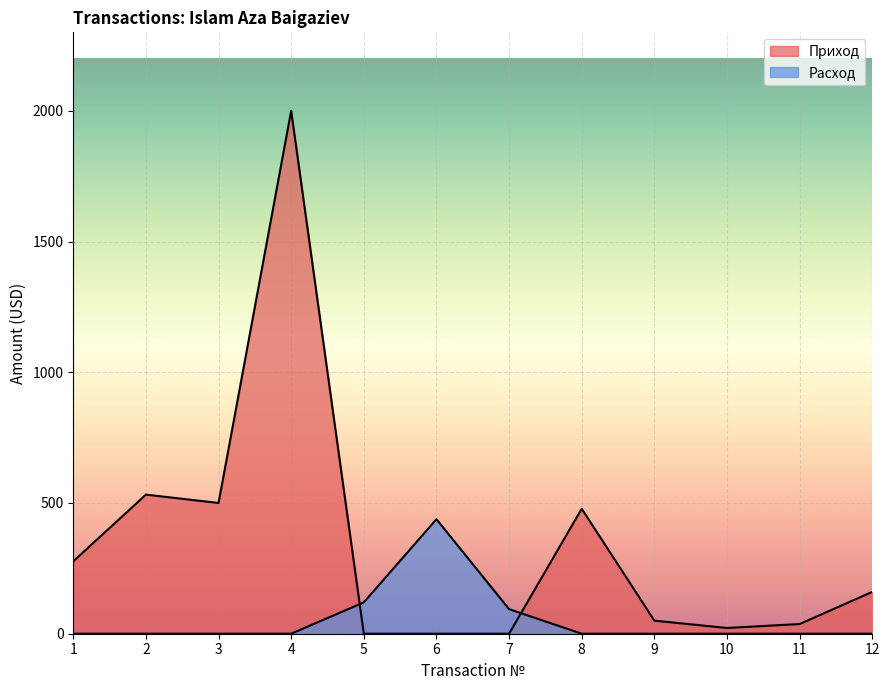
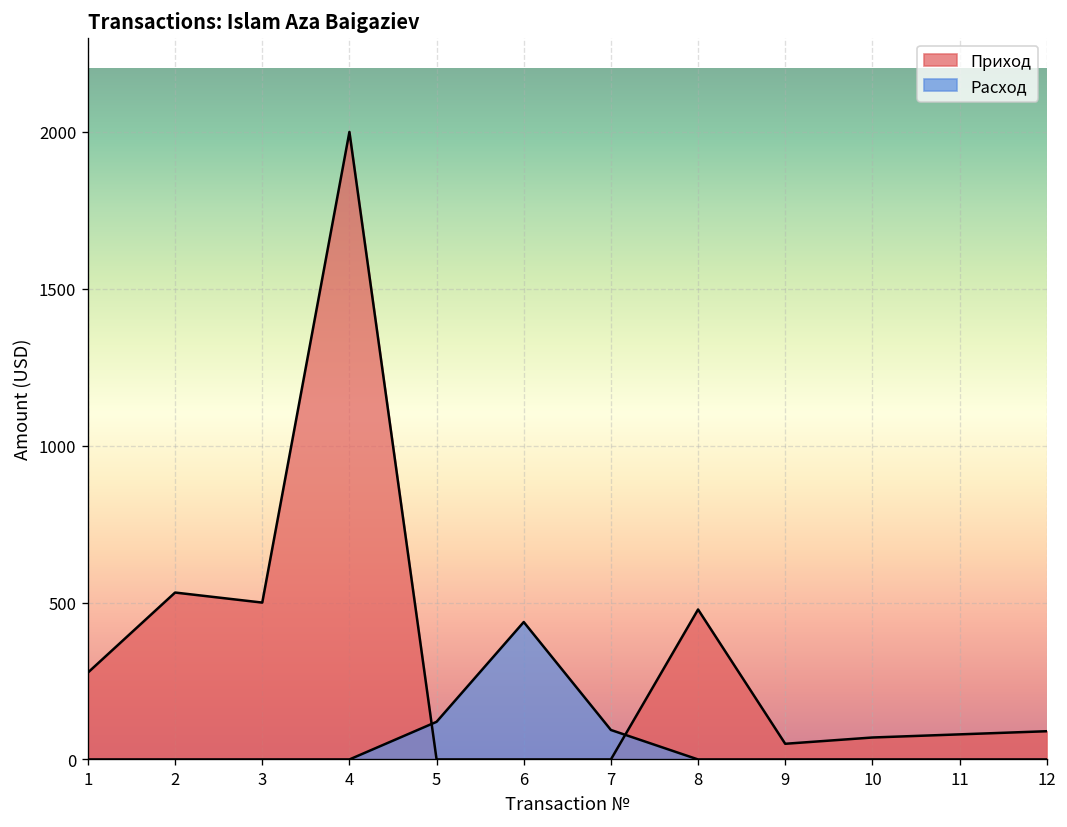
Приход, 10: 20 -> 70
Приход, 11: 40 -> 80
Приход, 12: 160 -> 90
